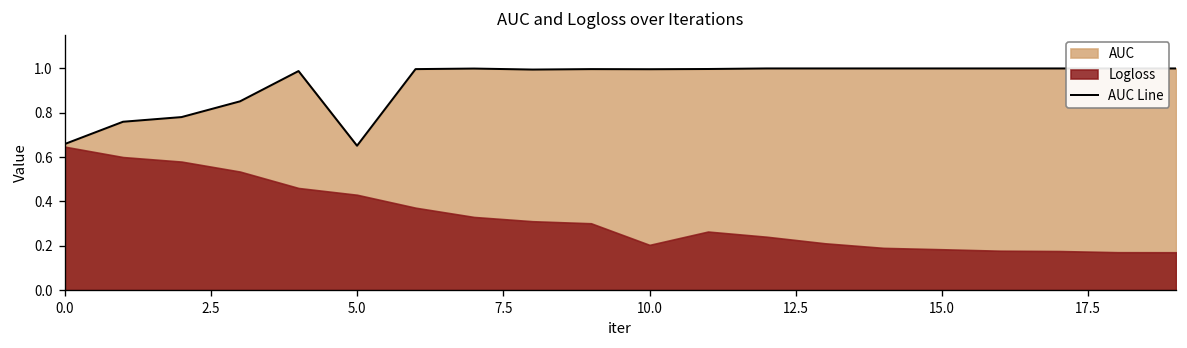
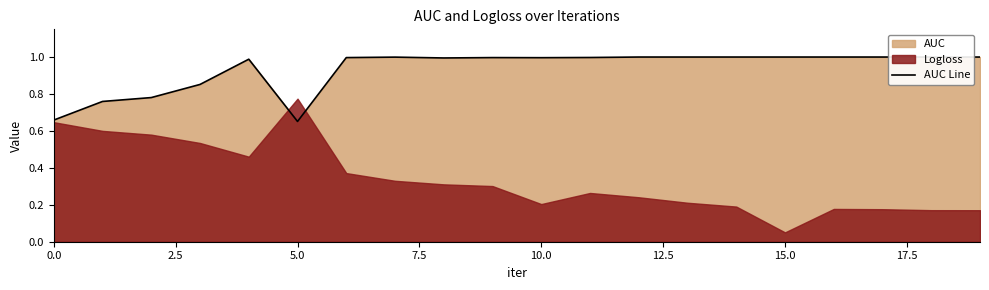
Logloss, 5.0: 0.43 -> 0.77
Logloss, 15.0: 0.18 -> 0.05
